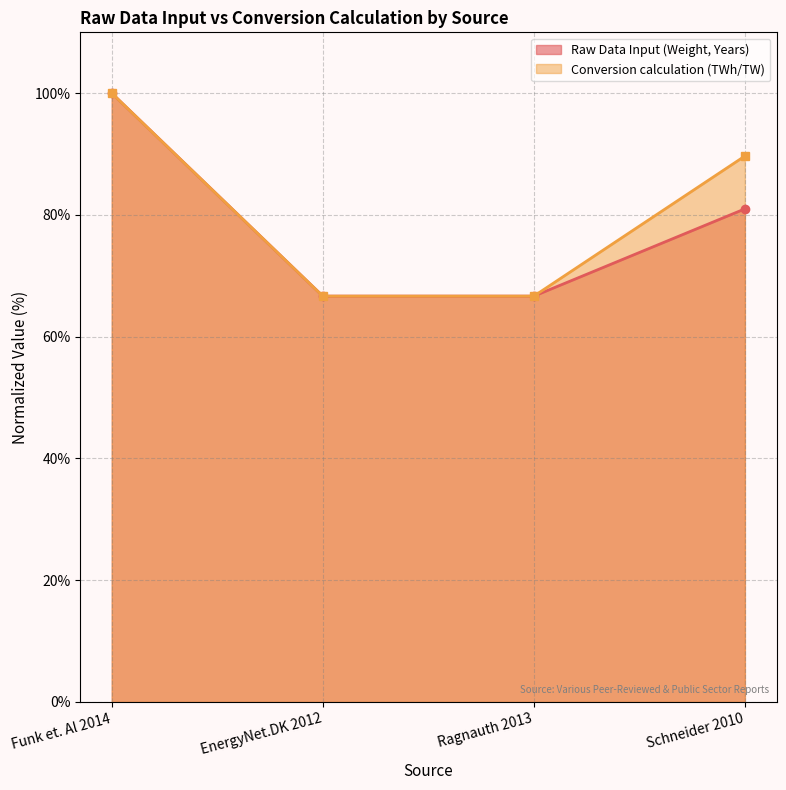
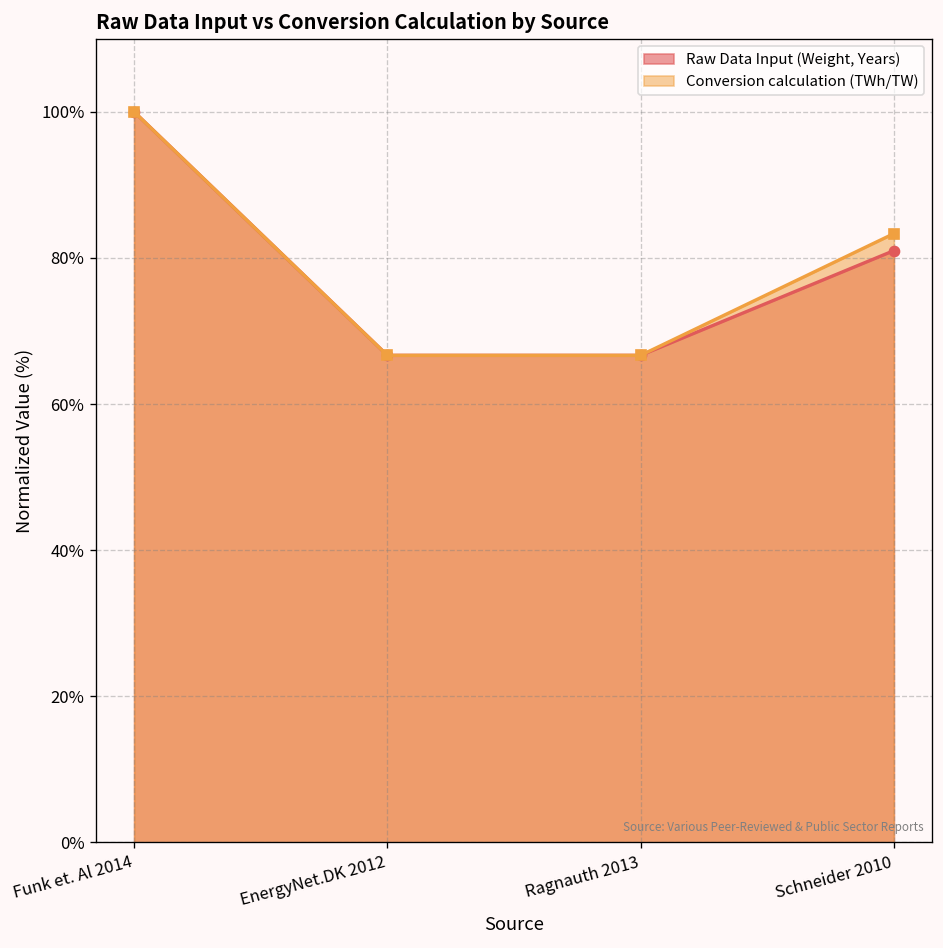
Conversion calculation (TWh/TW), Schneider 2010: 90% -> 83%
